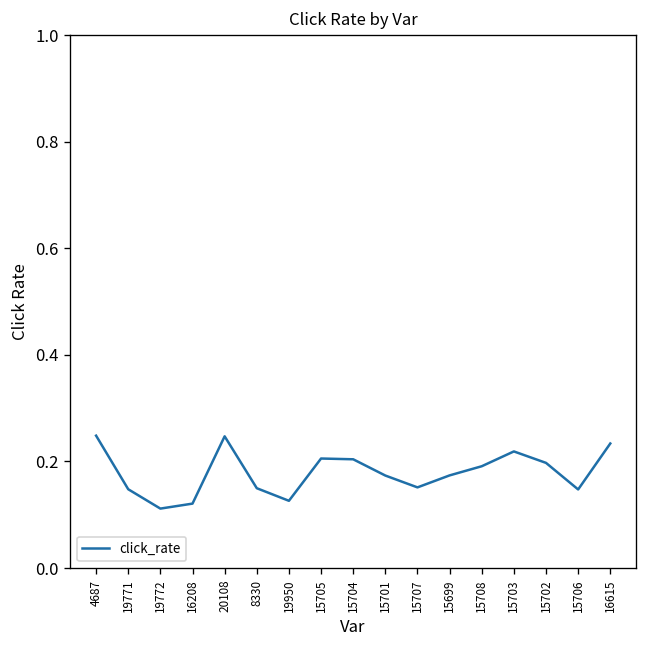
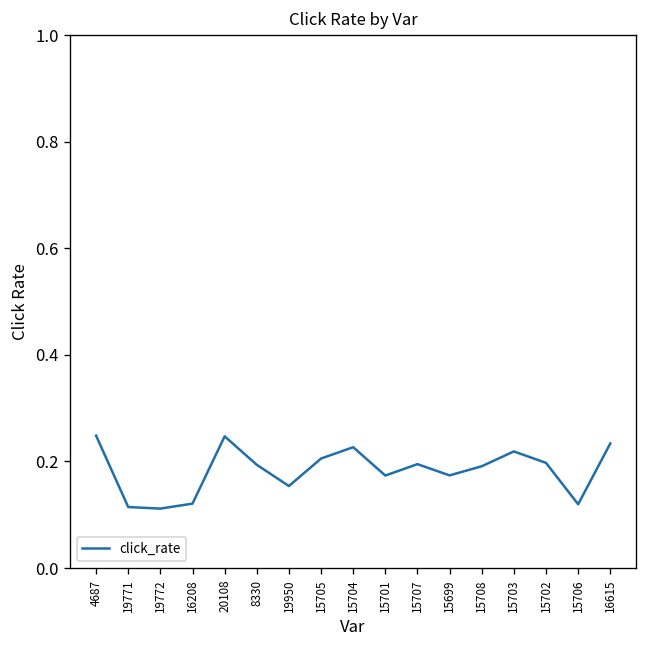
19771: 0.15 -> 0.11
8330: 0.15 -> 0.19
19950: 0.13 -> 0.15
15704: 0.20 -> 0.23
15707: 0.15 -> 0.19
15706: 0.15 -> 0.12
